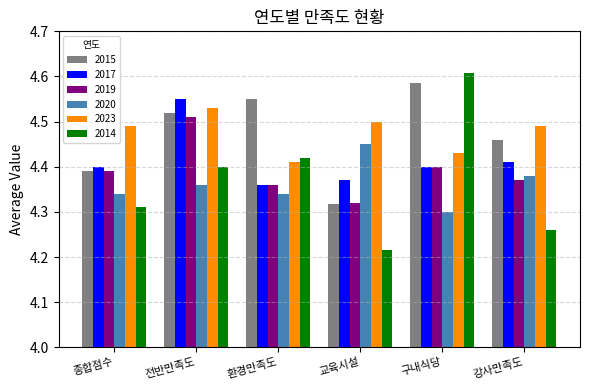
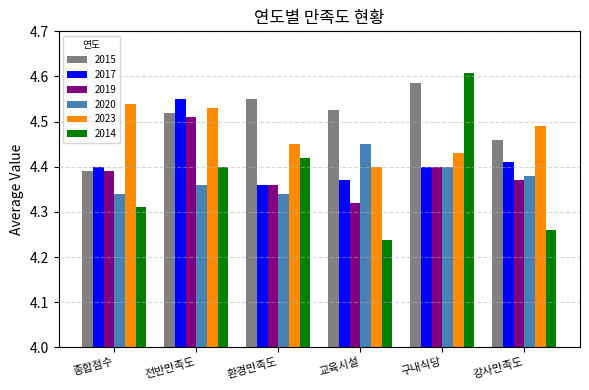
2023, 종합점수: 4.49 -> 4.54
2023, 환경만족도: 4.41 -> 4.45
2015, 교육시설: 4.32 -> 4.53
2023, 교육시설: 4.5 -> 4.4
2014, 교육시설: 4.21 -> 4.24
2020, 구내식당: 4.3 -> 4.4
